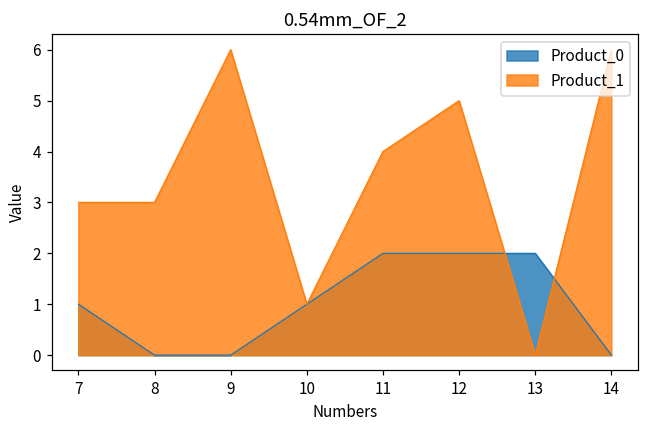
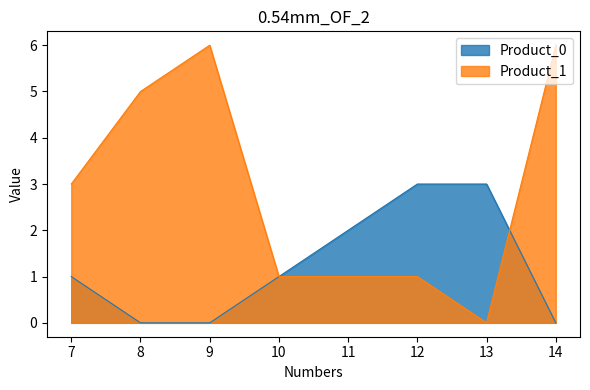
Product_1, 8: 3 -> 5
Product_1, 11: 4 -> 1
Product_0, 12: 2 -> 3
Product_1, 12: 5 -> 1
Product_0, 13: 2 -> 3
